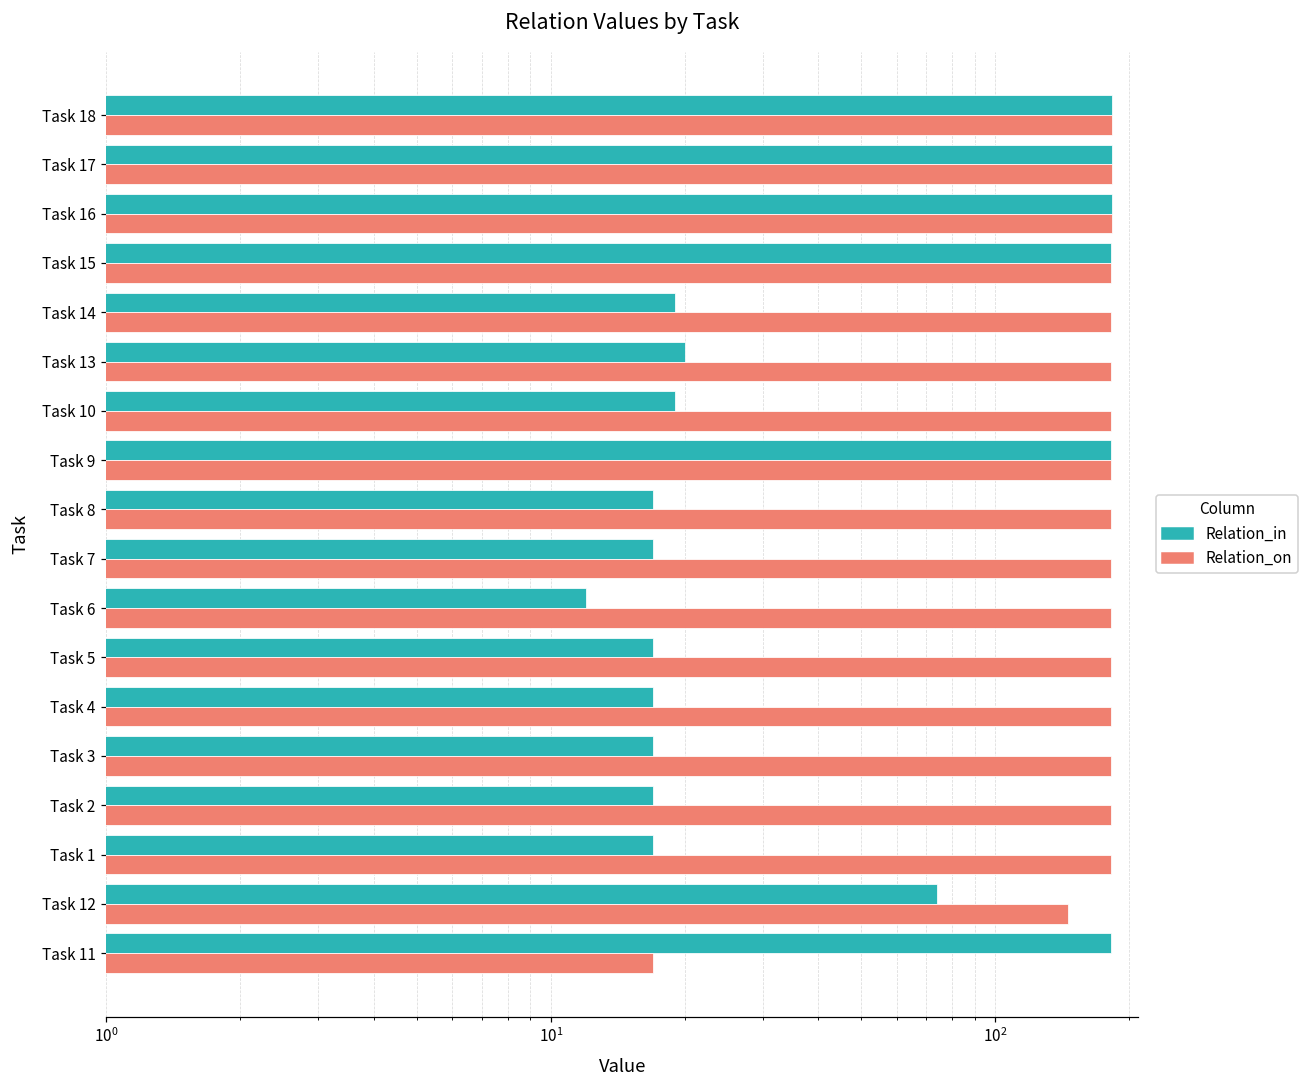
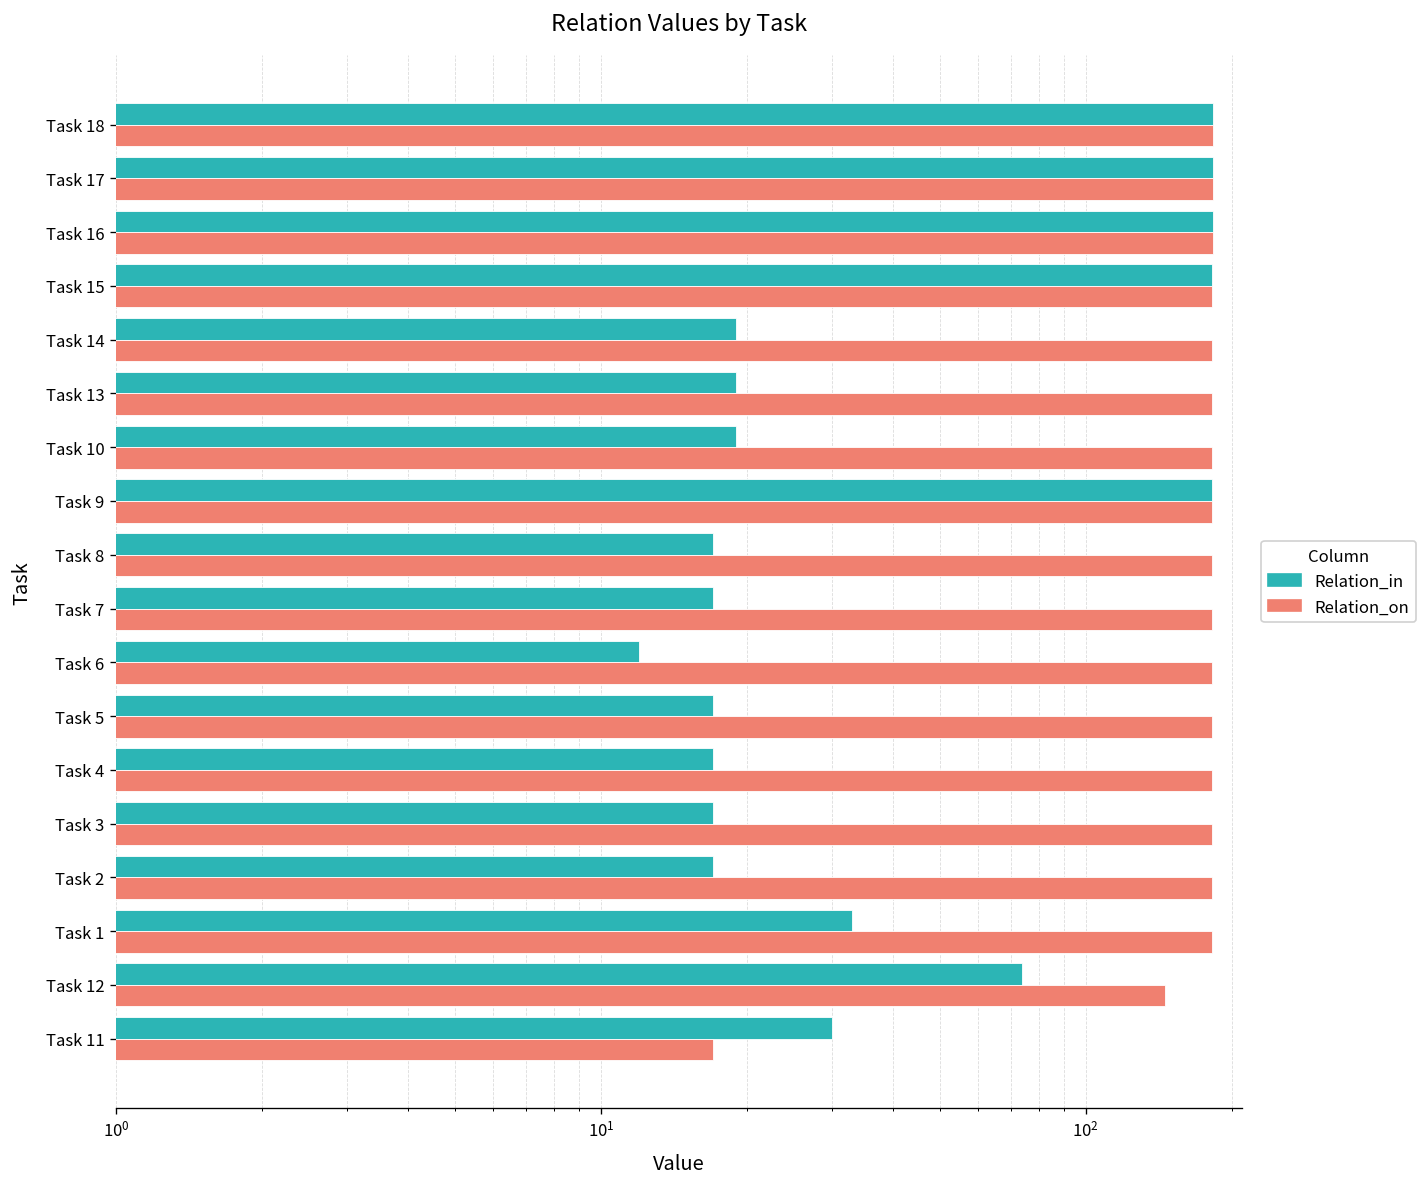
Relation_in, Task 13: 20 -> 19
Relation_in, Task 1: 17 -> 33
Relation_in, Task 11: 180 -> 30
